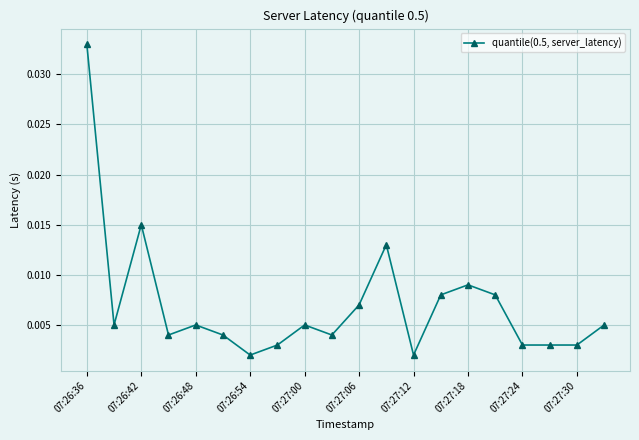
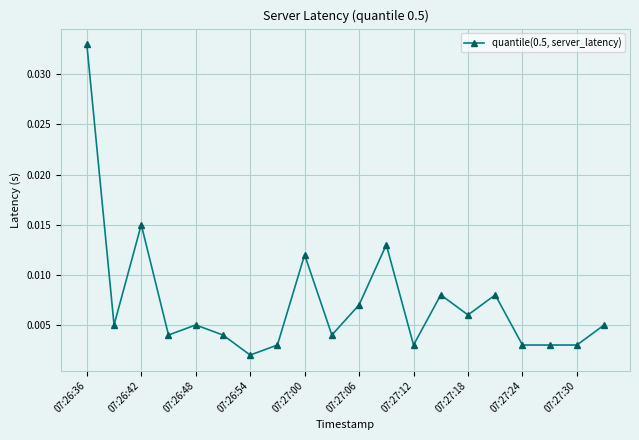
07:27:00: 0.005 -> 0.012
07:27:12: 0.002 -> 0.003
07:27:18: 0.009 -> 0.006
